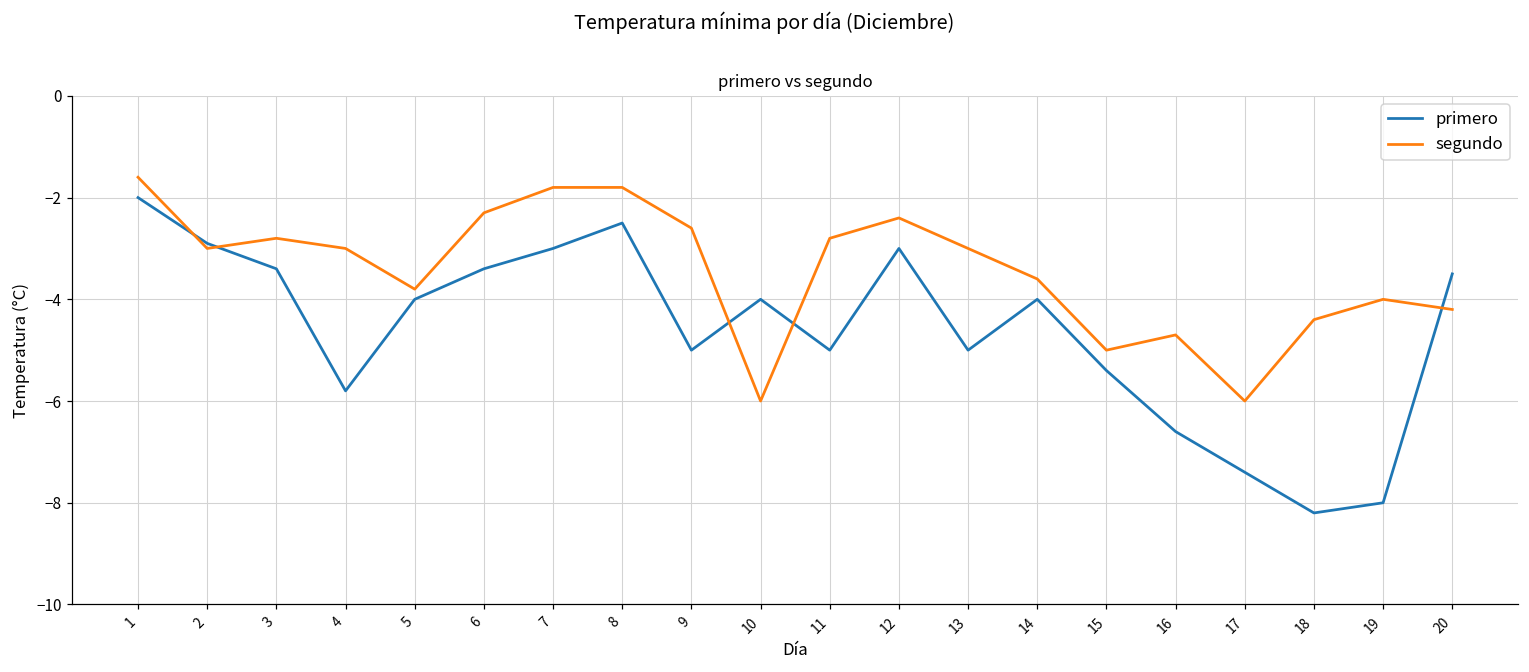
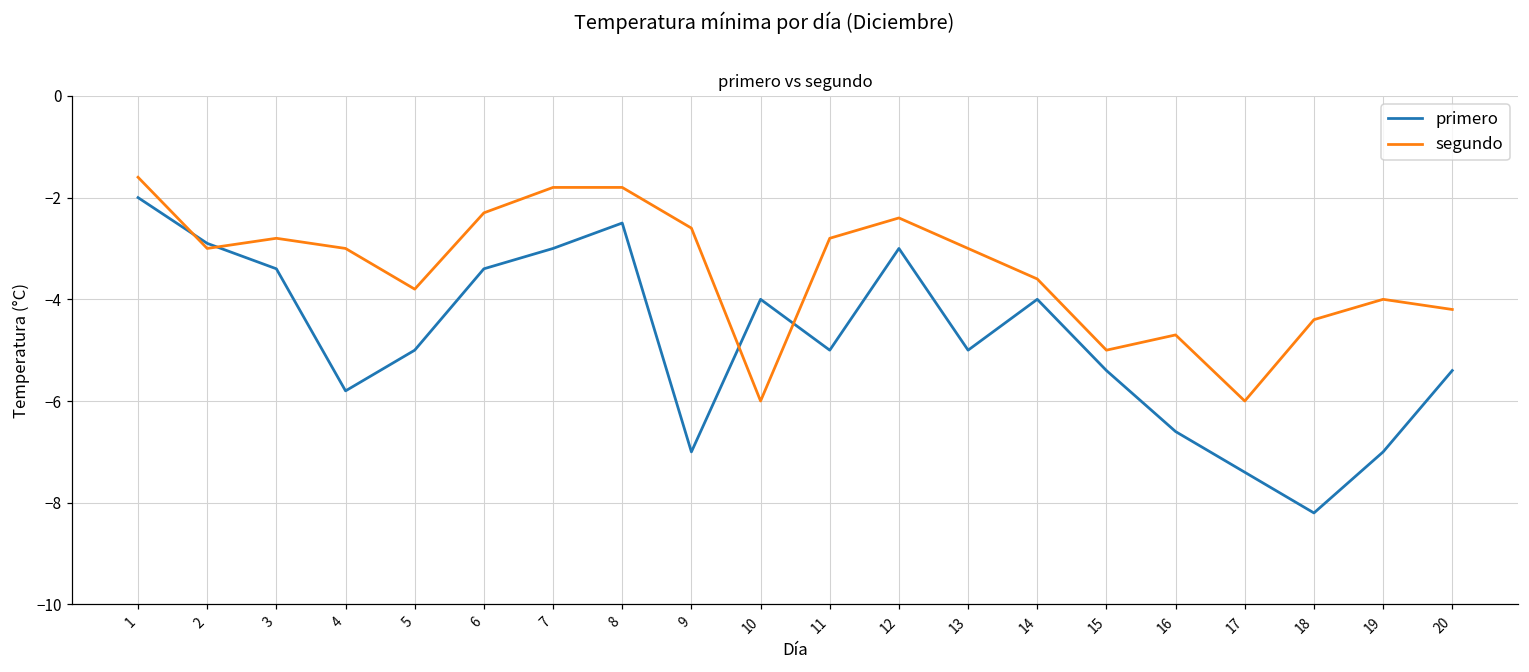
primero, 5: -4 -> -5
primero, 9: -5 -> -7
primero, 19: -8 -> -7
primero, 20: -3.5 -> -5.4
